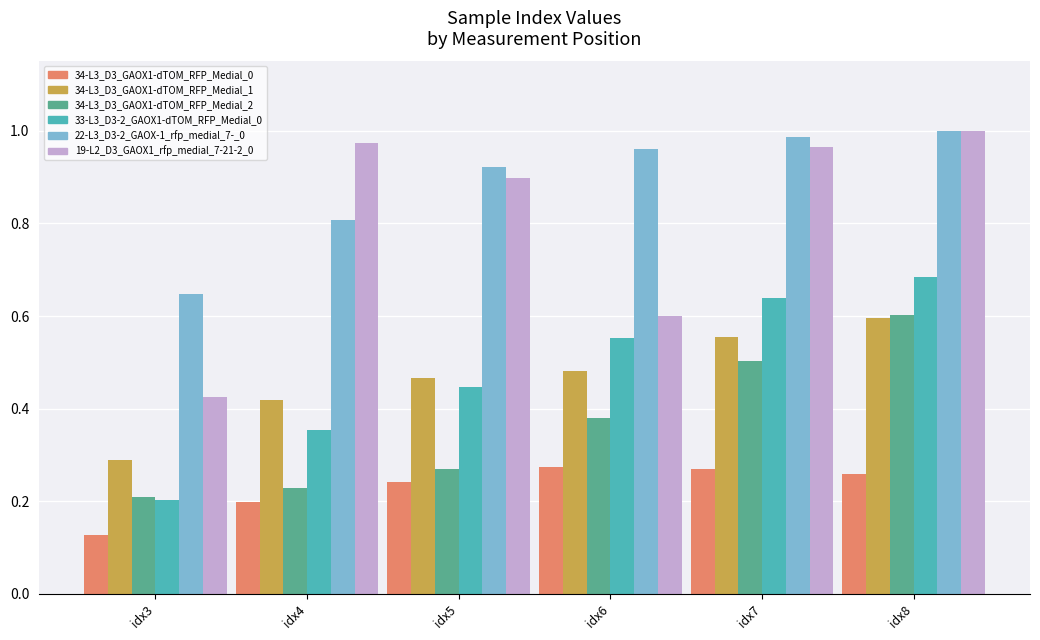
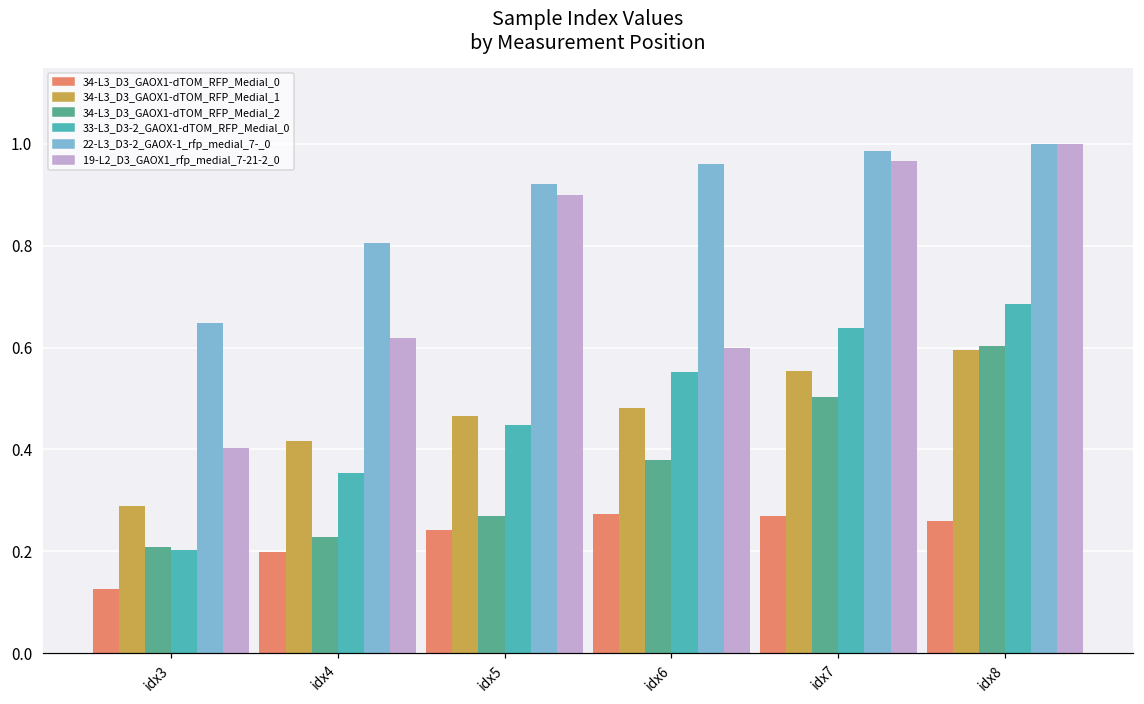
19-L2_D3_GAOX1_rfp_medial_7-21-2_0, idx3: 0.43 -> 0.40
19-L2_D3_GAOX1_rfp_medial_7-21-2_0, idx4: 0.97 -> 0.62
